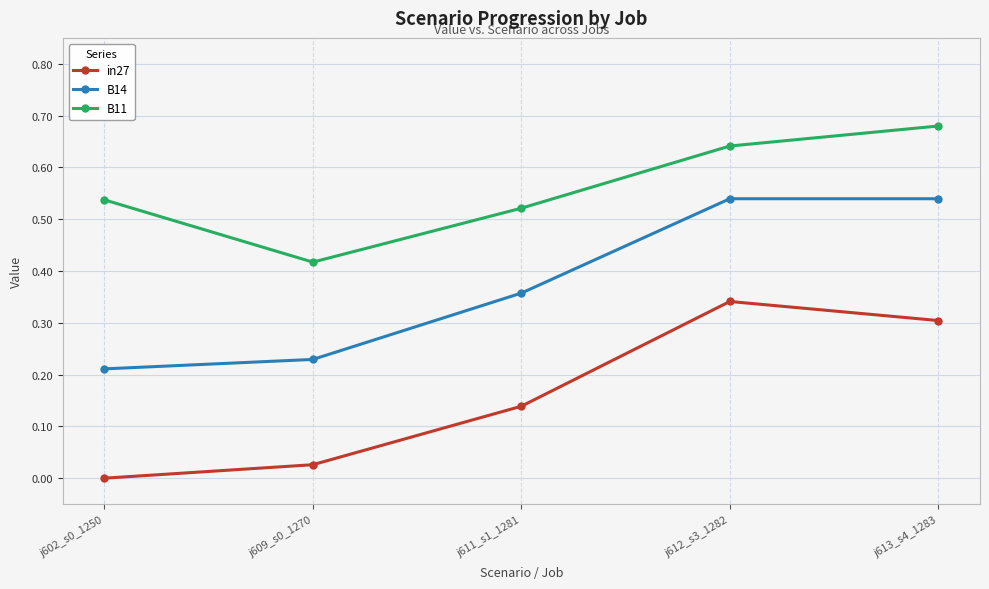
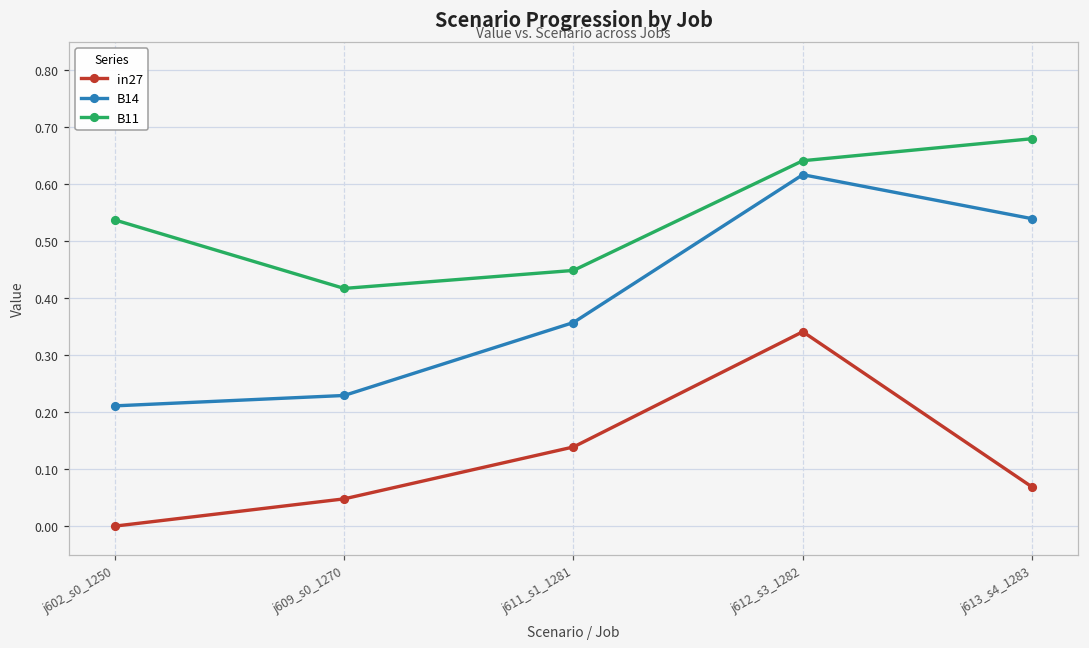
in27, j609_s0_1270: 0.03 -> 0.05
B11, j611_s1_1281: 0.52 -> 0.45
B14, j612_s3_1282: 0.54 -> 0.62
in27, j613_s4_1283: 0.30 -> 0.07
